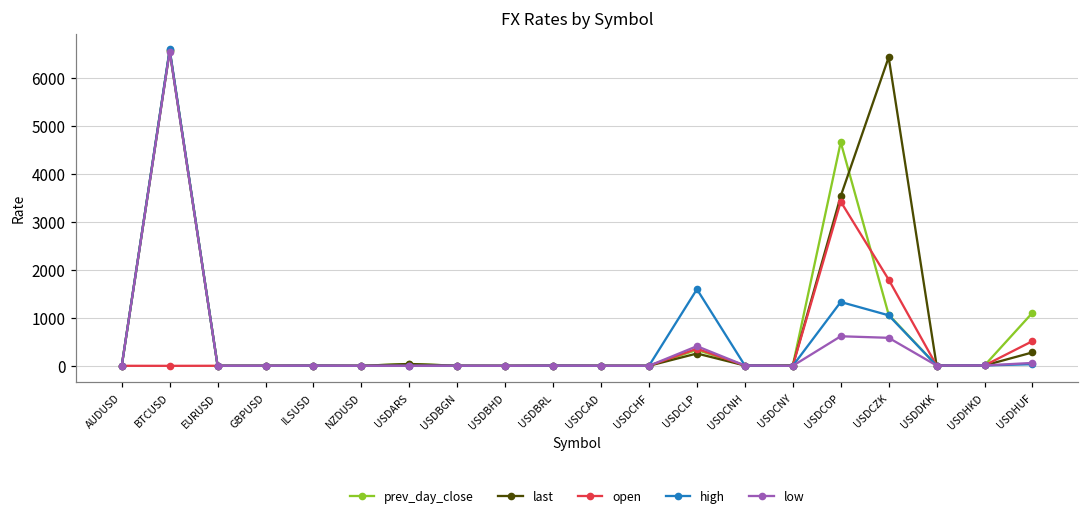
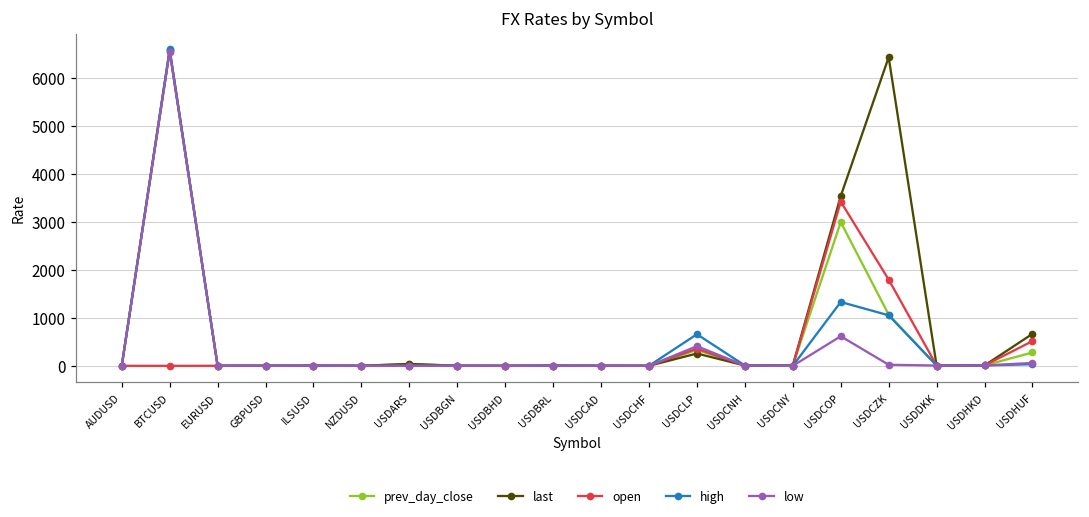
high, USDCLP: 1600 -> 700
prev_day_close, USDCOP: 4700 -> 3000
low, USDCZK: 600 -> 0
prev_day_close, USDHUF: 1100 -> 300
last, USDHUF: 300 -> 700
